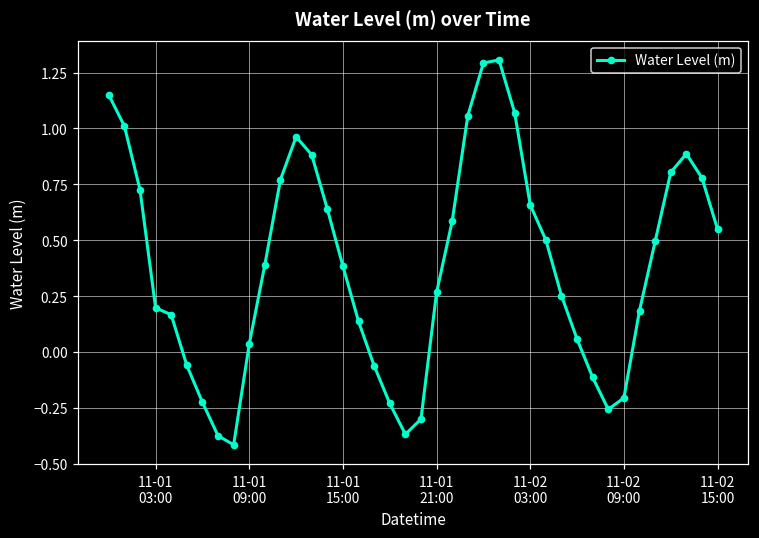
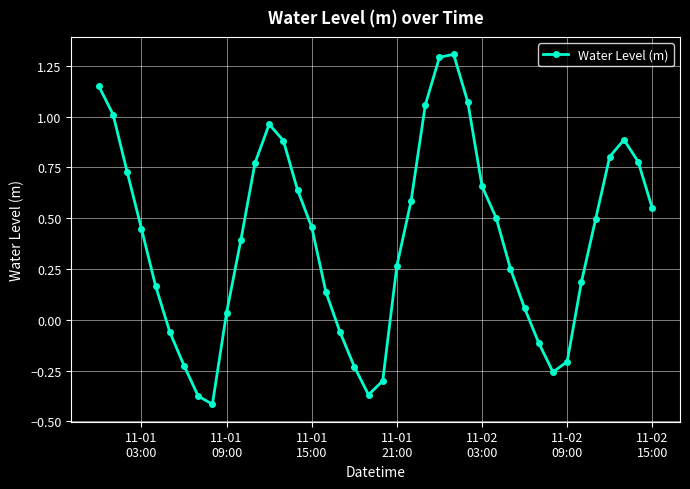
11-01 03:00: 0.20 -> 0.45
11-01 15:00: 0.38 -> 0.46
